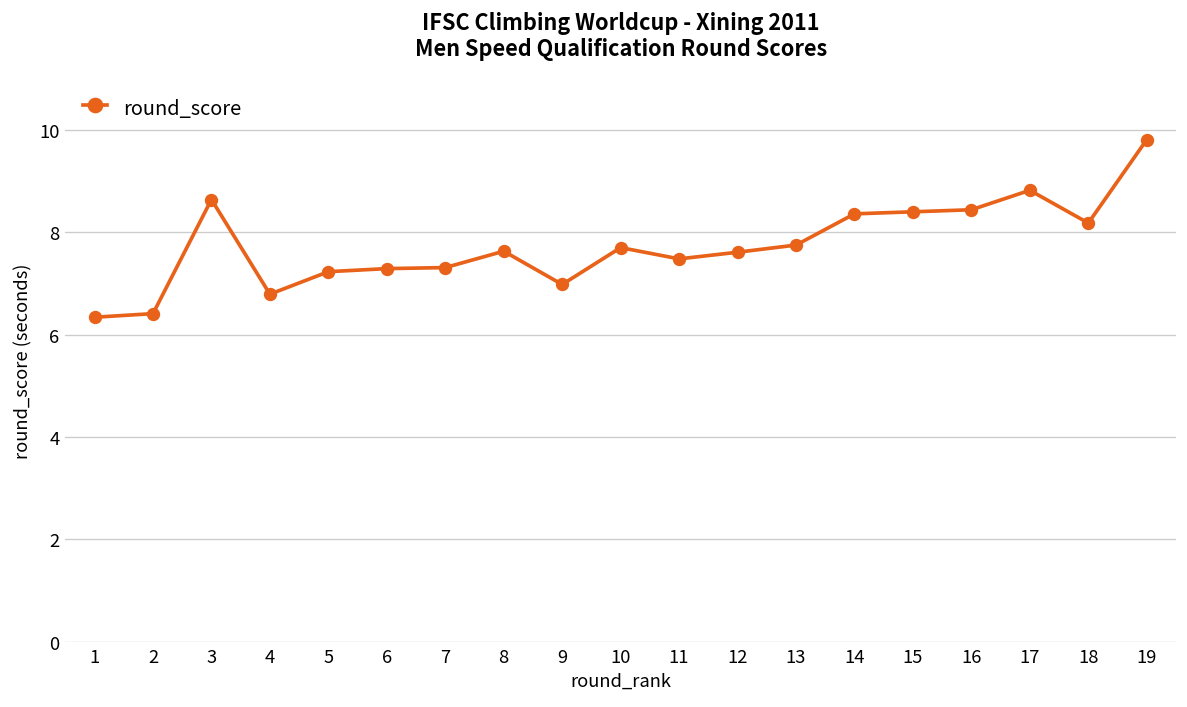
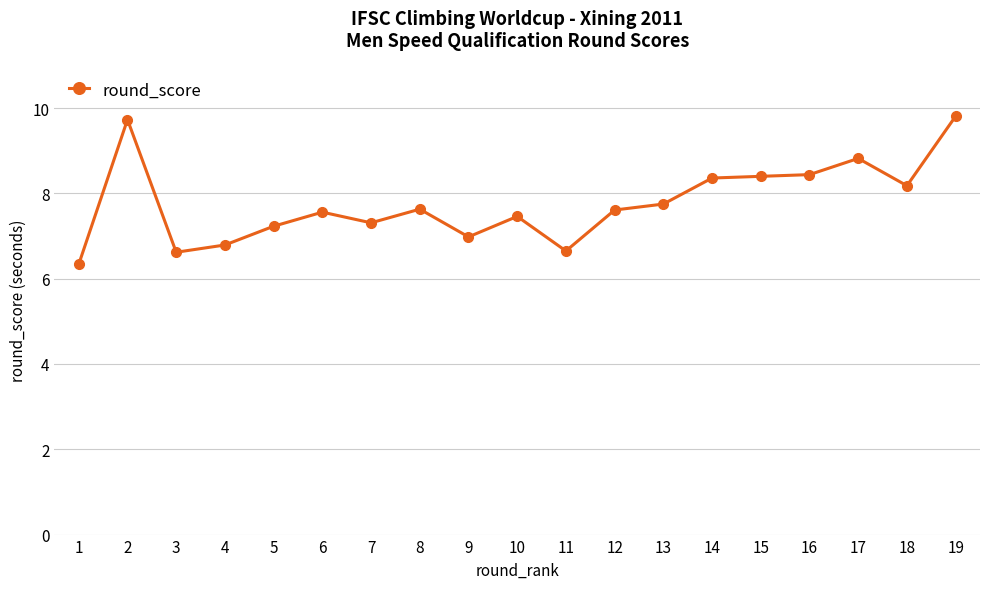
2: 6.4 -> 9.7
3: 8.6 -> 6.6
6: 7.3 -> 7.6
10: 7.7 -> 7.5
11: 7.5 -> 6.7
